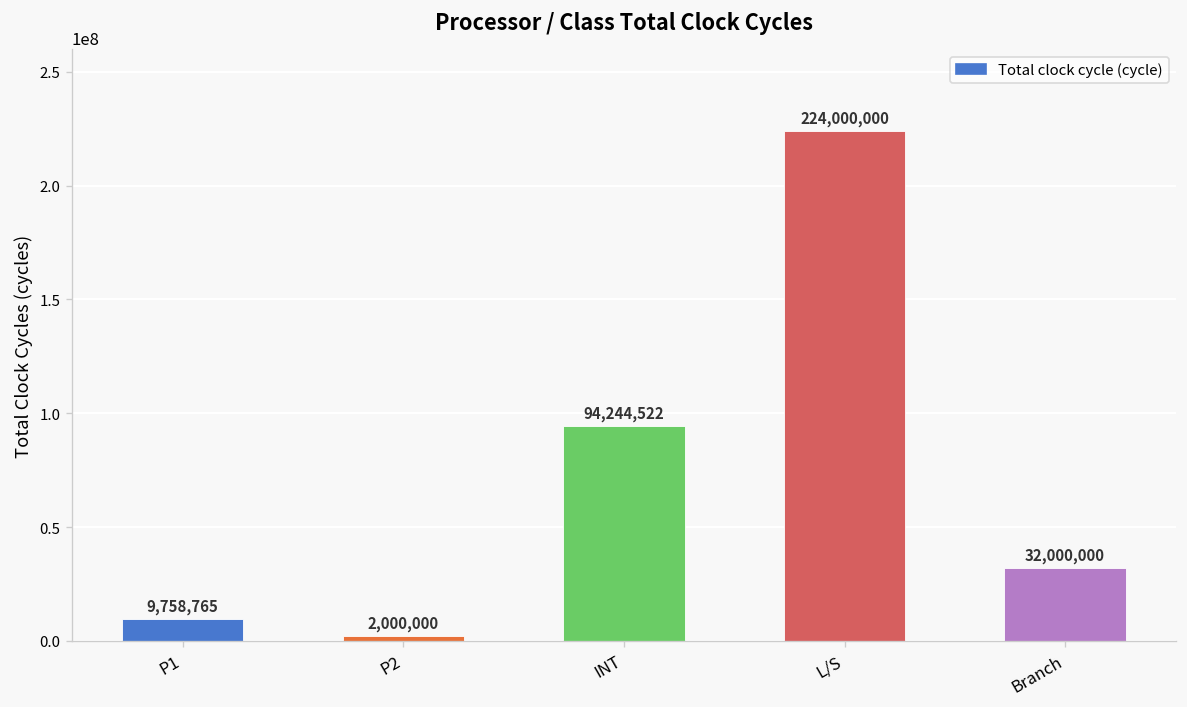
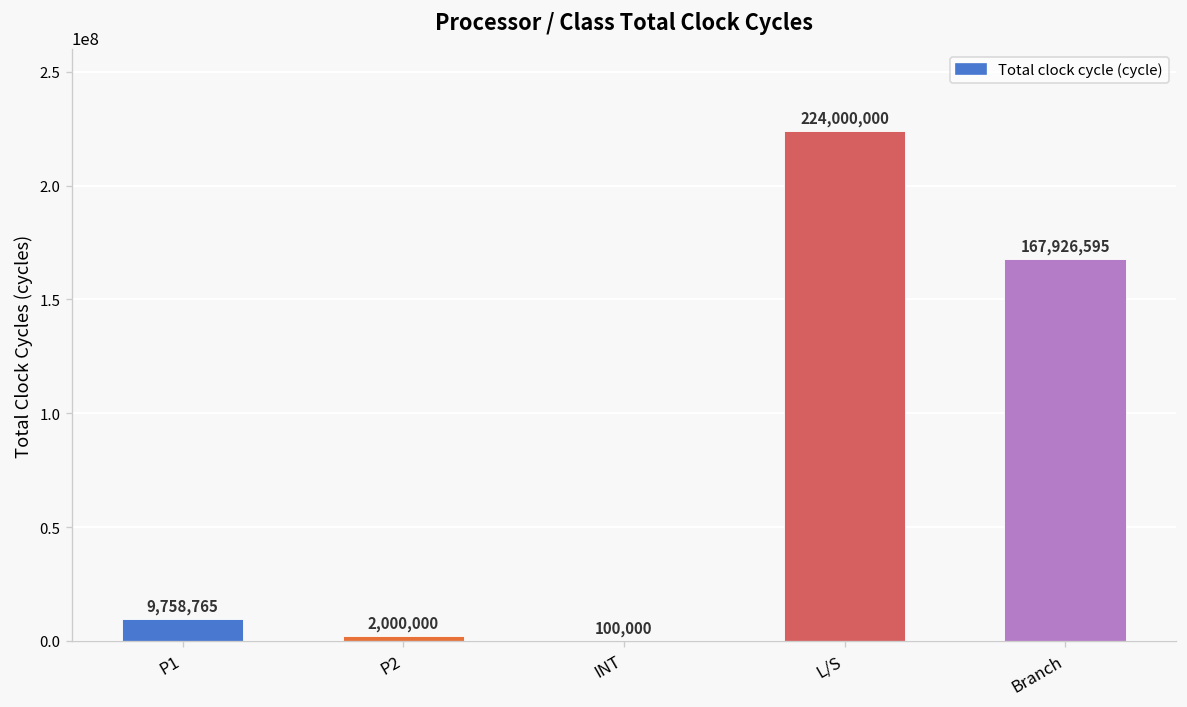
INT: 94,244,522 -> 100,000
Branch: 32,000,000 -> 167,926,595
